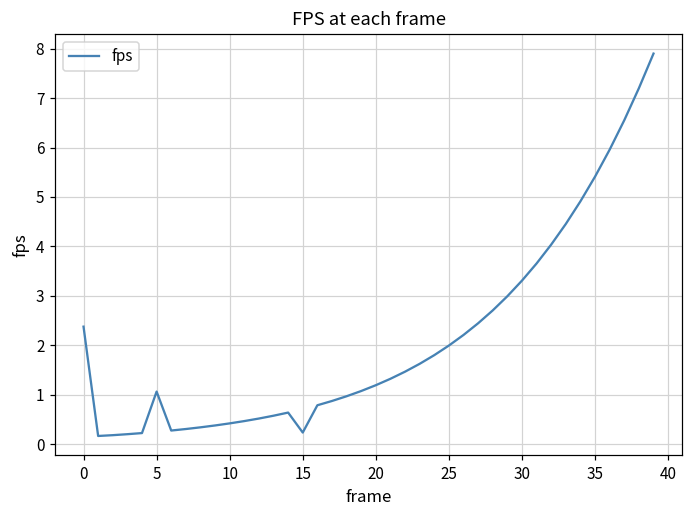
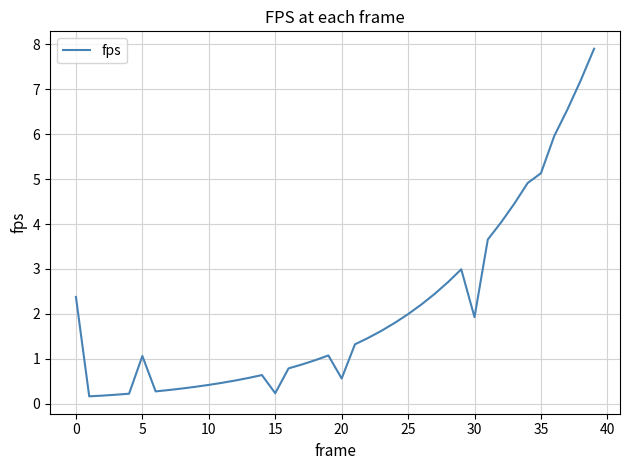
20: 1.2 -> 0.6
30: 3.3 -> 1.9
35: 5.4 -> 5.1
